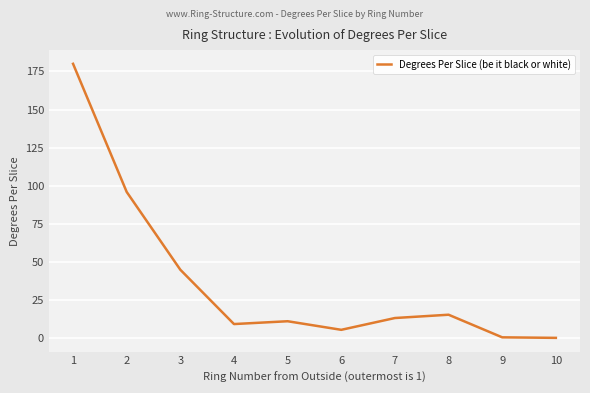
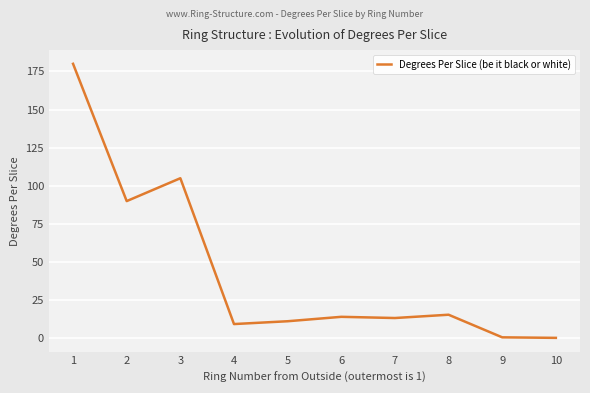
2: 96 -> 90
3: 45 -> 105
6: 6 -> 14
